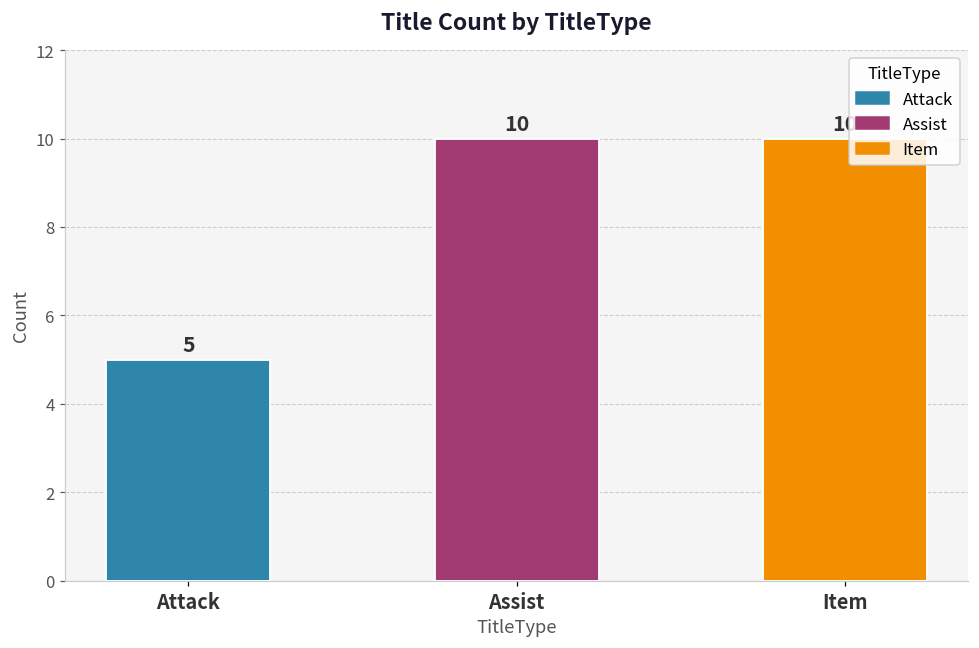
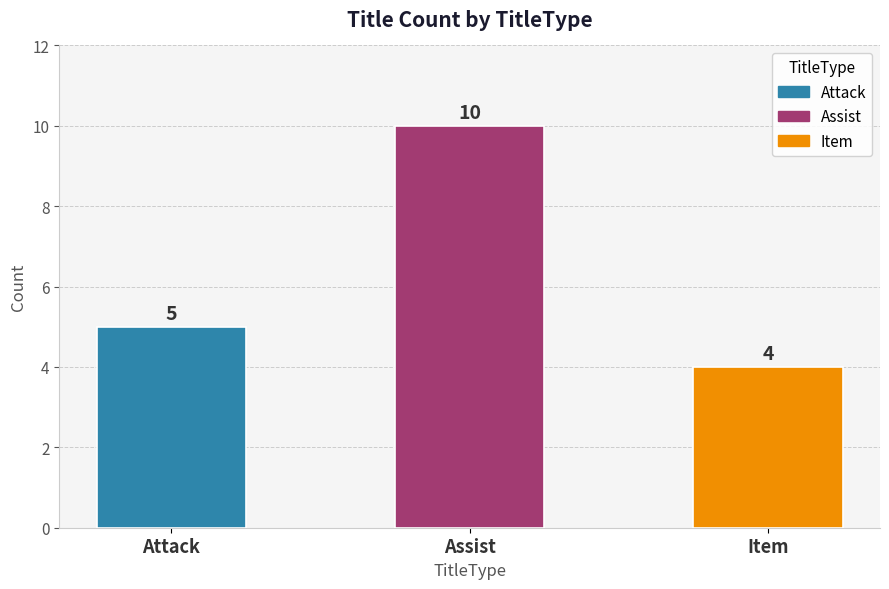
Item: 10 -> 4
